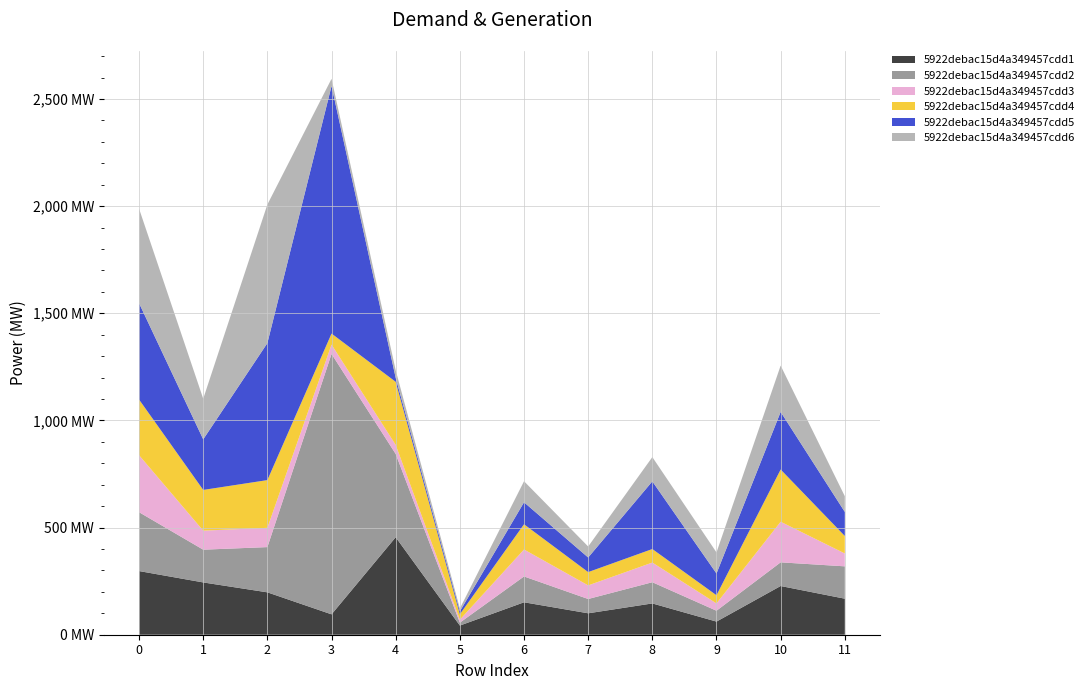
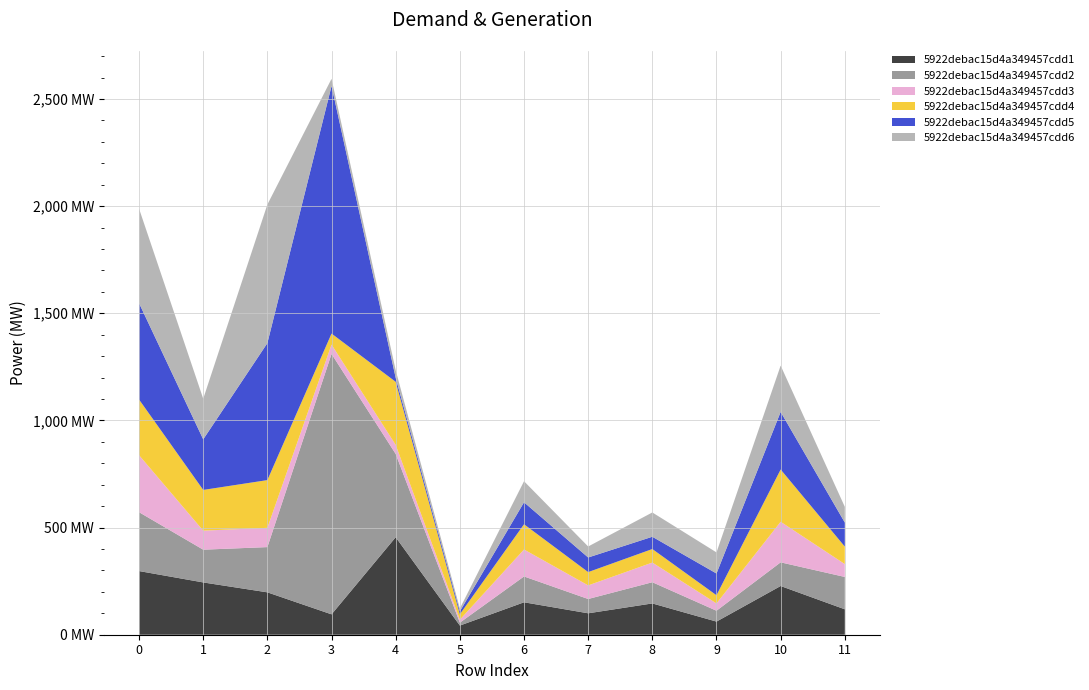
5922debac15d4a349457cdd5, 8: 320 MW -> 60 MW
5922debac15d4a349457cdd1, 11: 170 MW -> 120 MW
